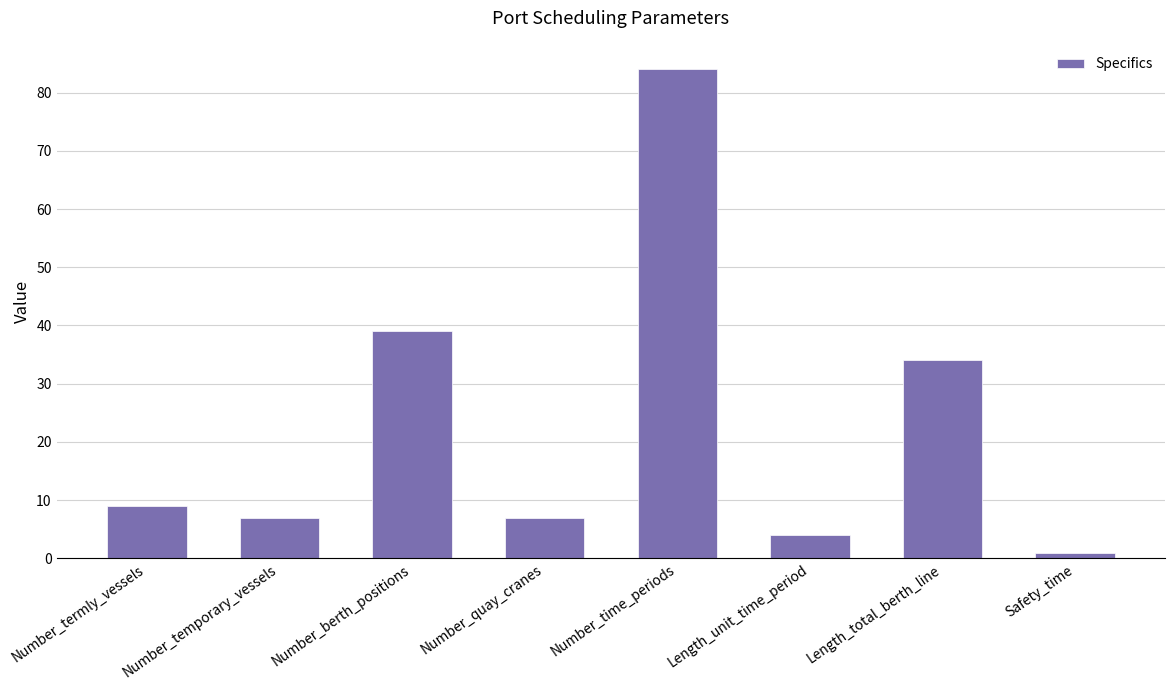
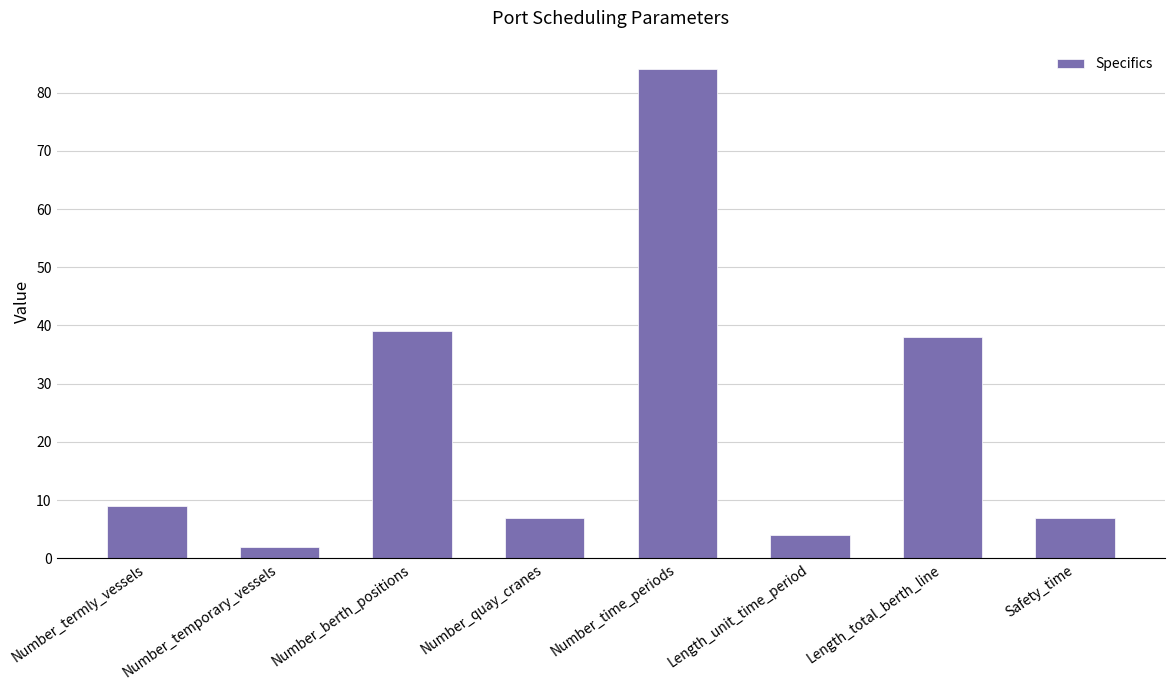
Number_temporary_vessels: 7 -> 2
Length_total_berth_line: 34 -> 38
Safety_time: 1 -> 7
